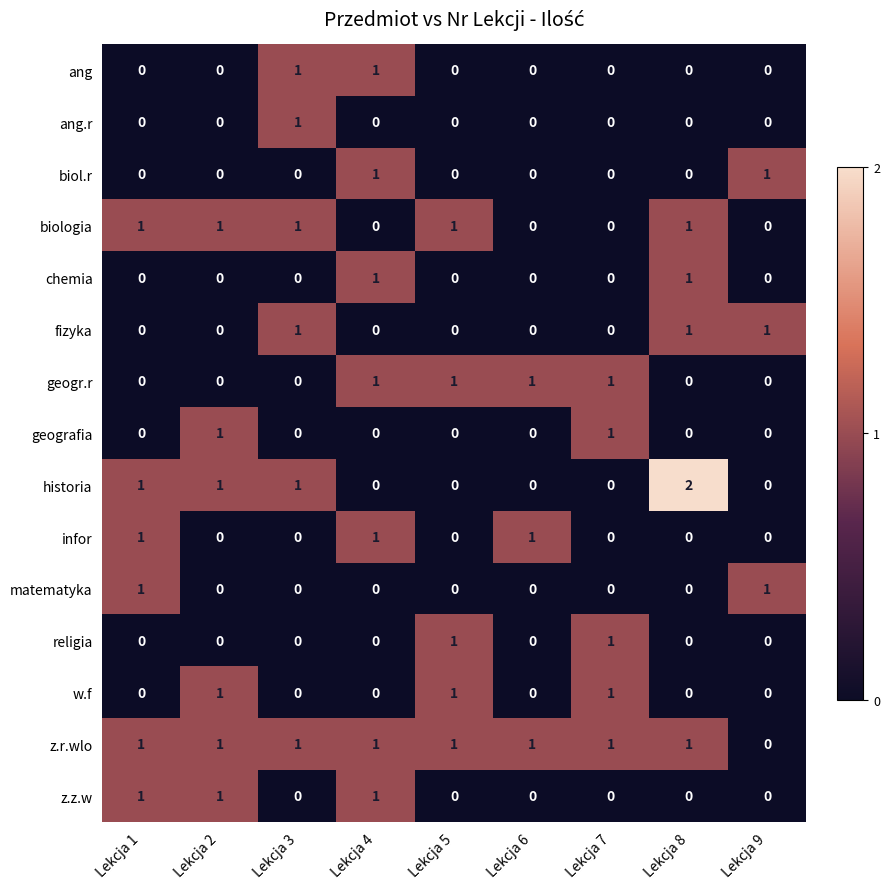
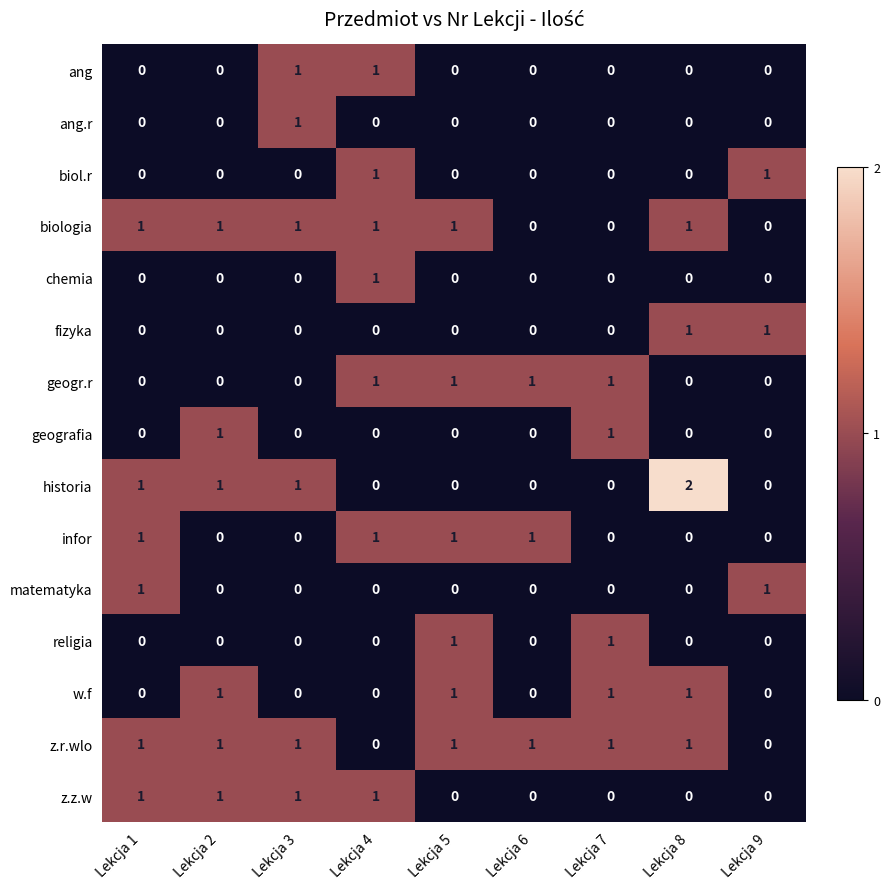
biologia, Lekcja 4: 0 -> 1
chemia, Lekcja 8: 1 -> 0
fizyka, Lekcja 3: 1 -> 0
infor, Lekcja 5: 0 -> 1
w.f, Lekcja 8: 0 -> 1
z.r.wlo, Lekcja 4: 1 -> 0
z.z.w, Lekcja 3: 0 -> 1
